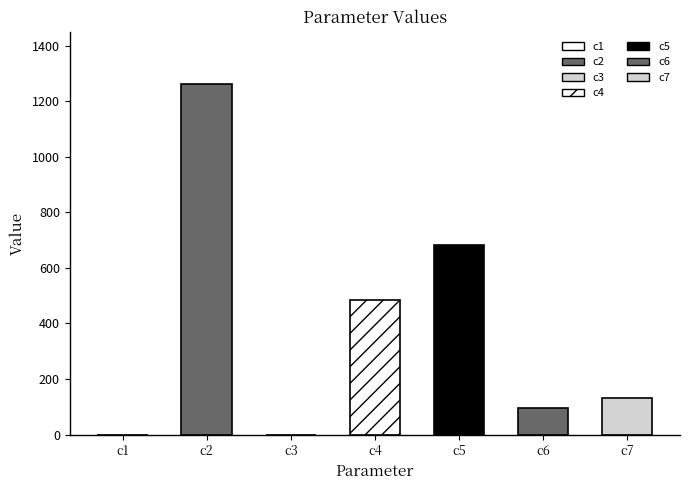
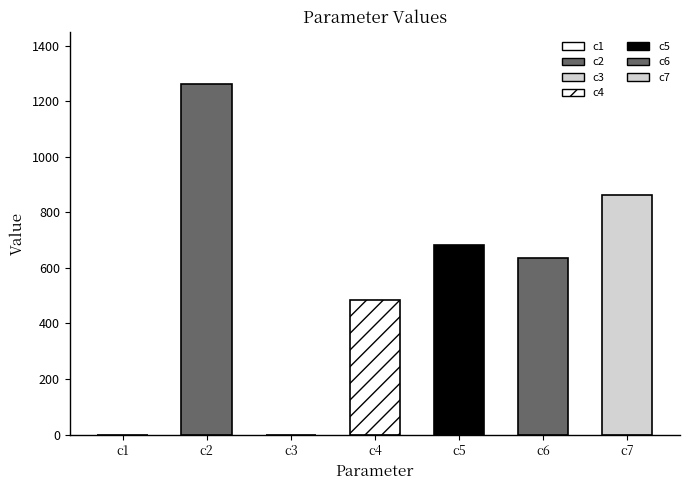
c6: 100 -> 640
c7: 130 -> 860
